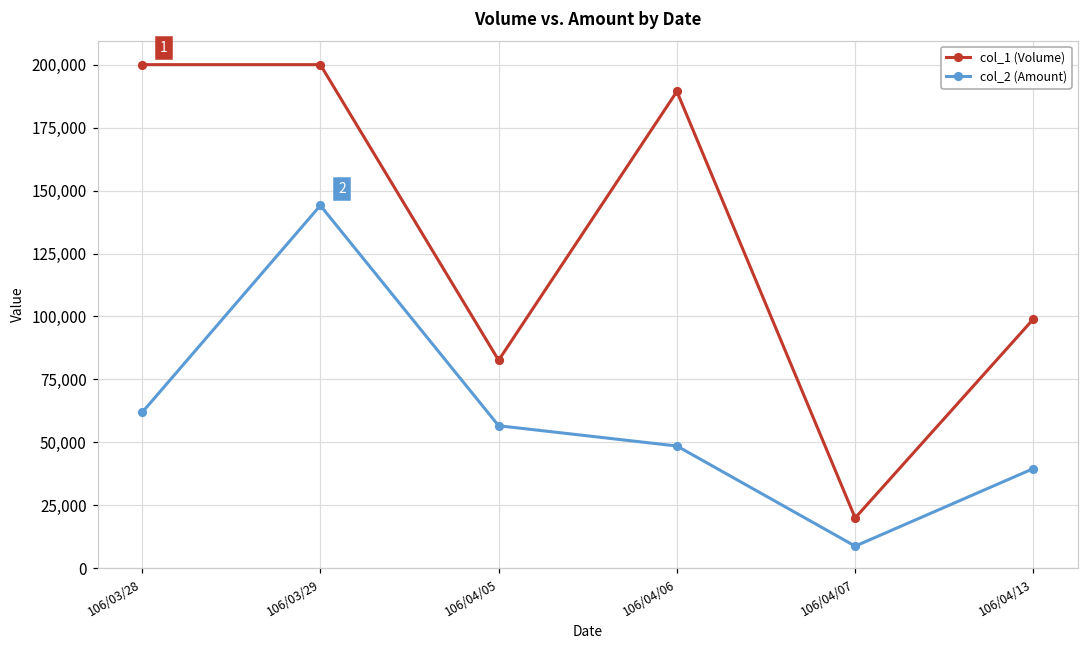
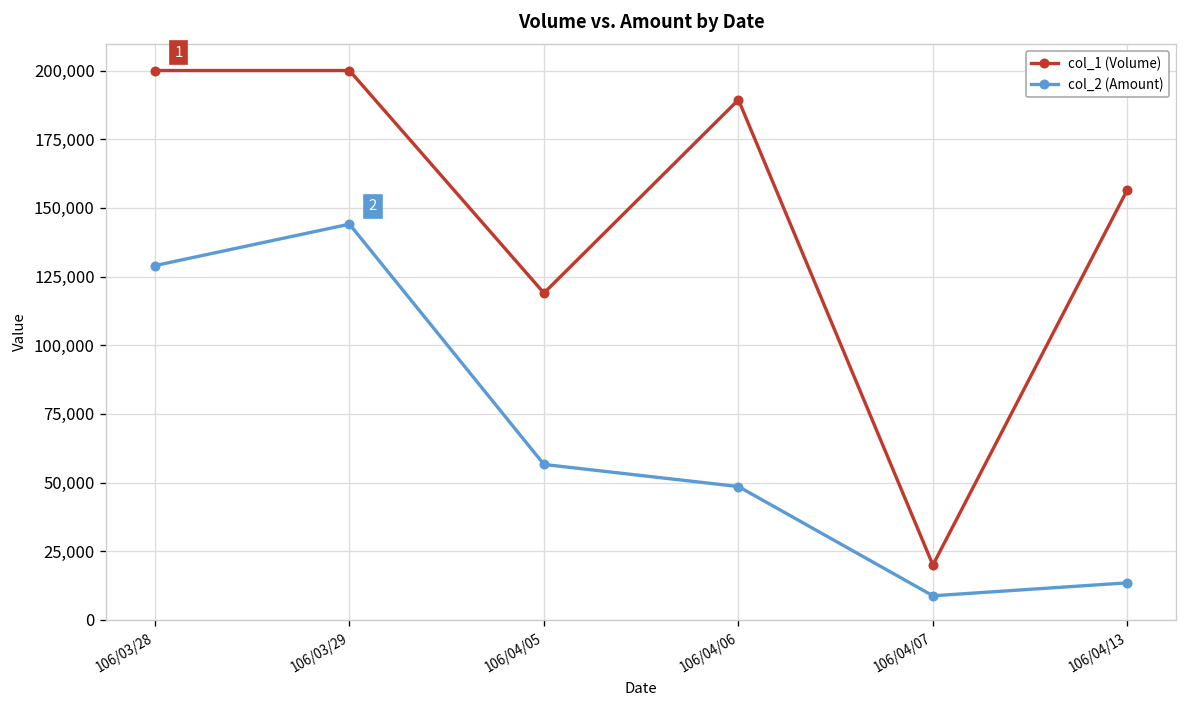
col_2 (Amount), 106/03/28: 62,000 -> 129,000
col_1 (Volume), 106/04/05: 83,000 -> 119,000
col_1 (Volume), 106/04/13: 99,000 -> 157,000
col_2 (Amount), 106/04/13: 40,000 -> 14,000
